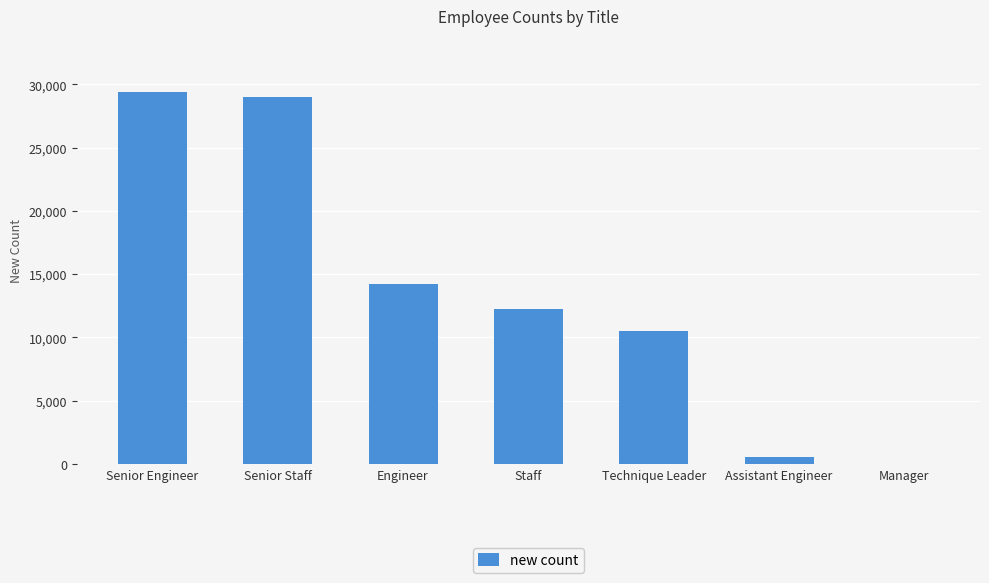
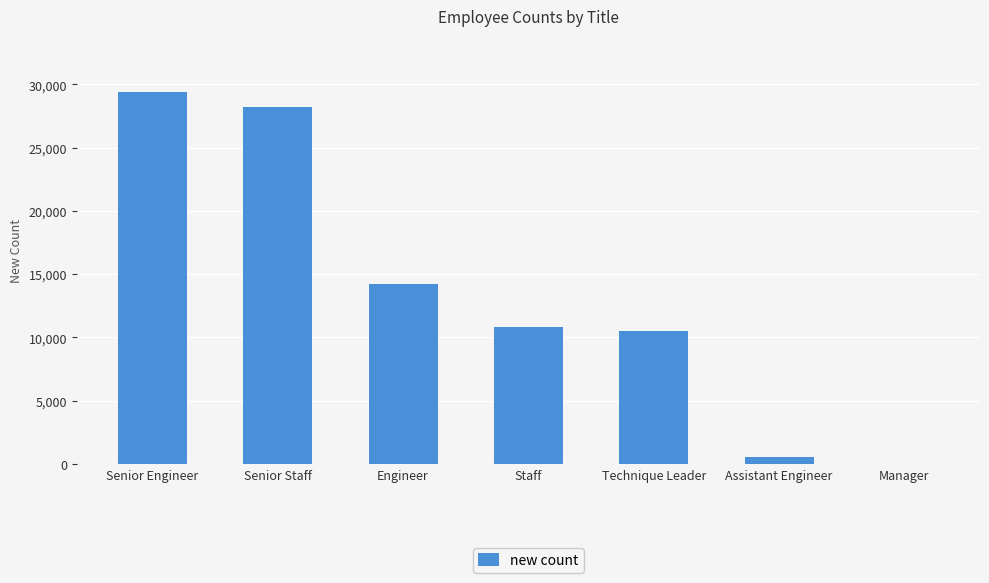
Senior Staff: 29,000 -> 28,300
Staff: 12,200 -> 10,800
